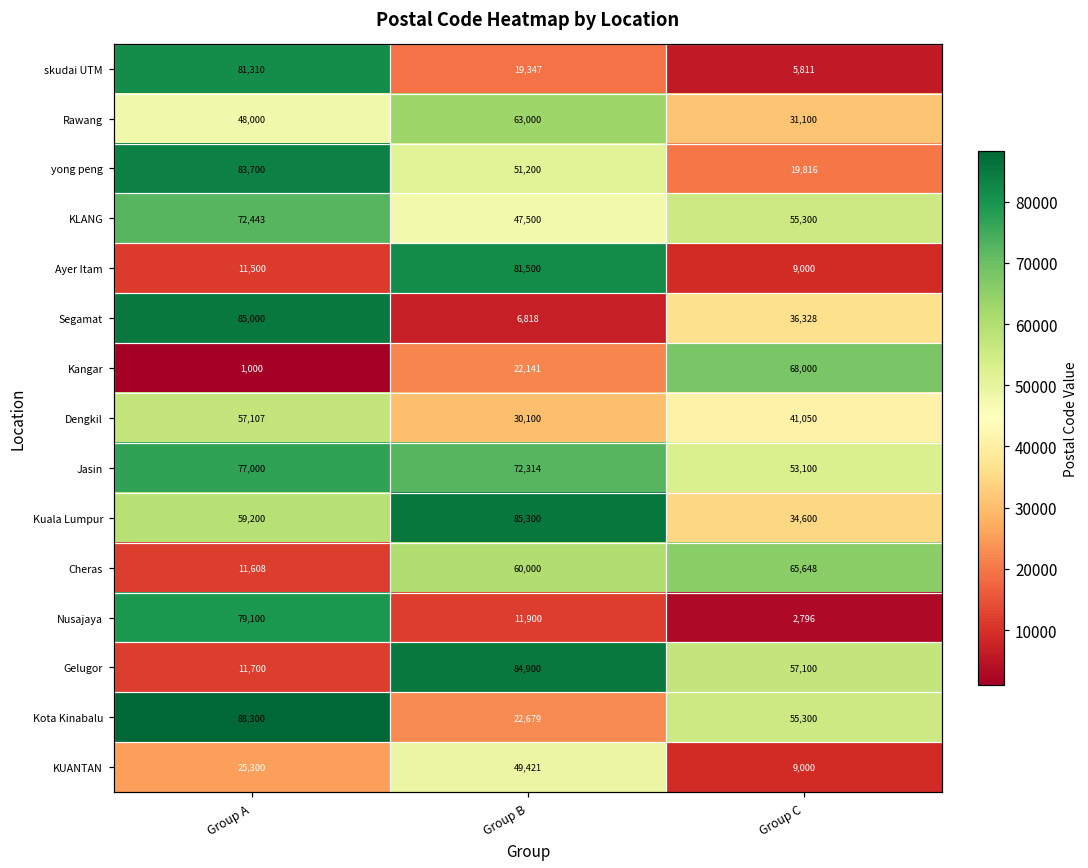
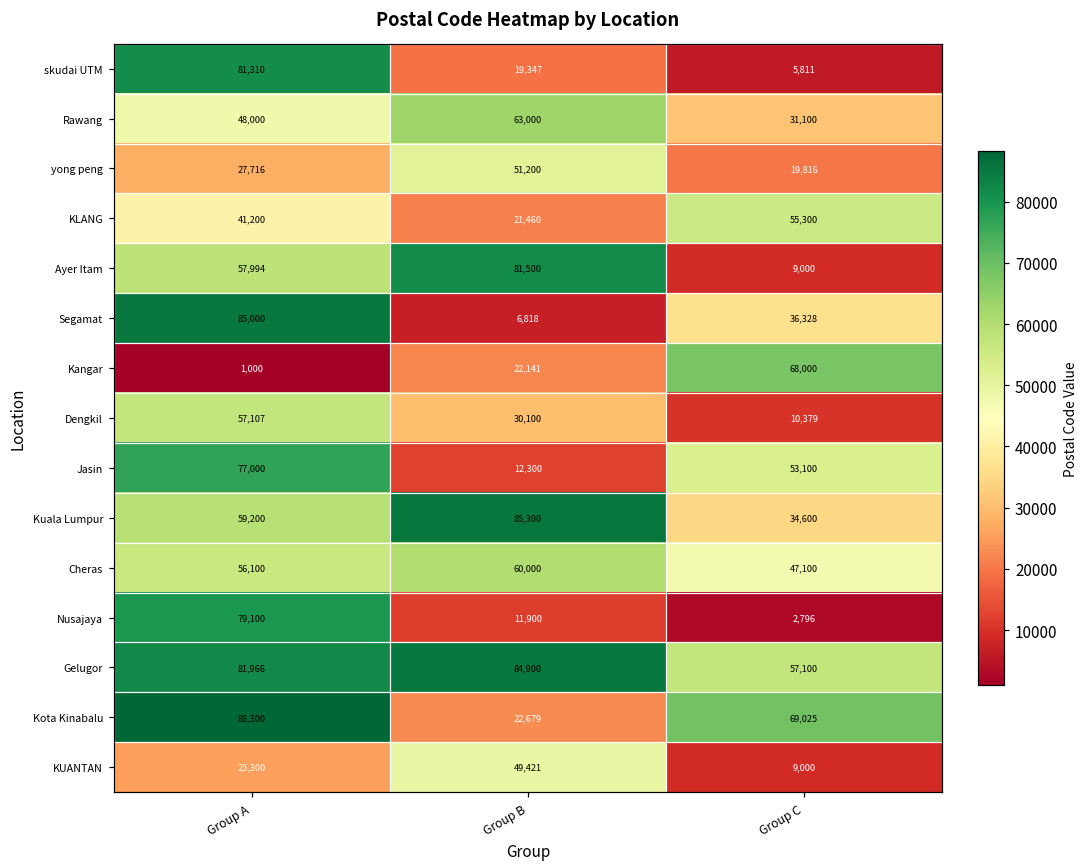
yong peng, Group A: 83,700 -> 27,716
KLANG, Group A: 72,443 -> 41,200
KLANG, Group B: 47,500 -> 21,460
Ayer Itam, Group A: 11,500 -> 57,994
Dengkil, Group C: 41,050 -> 10,379
Jasin, Group B: 72,314 -> 12,300
Cheras, Group A: 11,608 -> 56,100
Cheras, Group C: 65,648 -> 47,100
Gelugor, Group A: 11,700 -> 81,966
Kota Kinabalu, Group C: 55,300 -> 69,025
